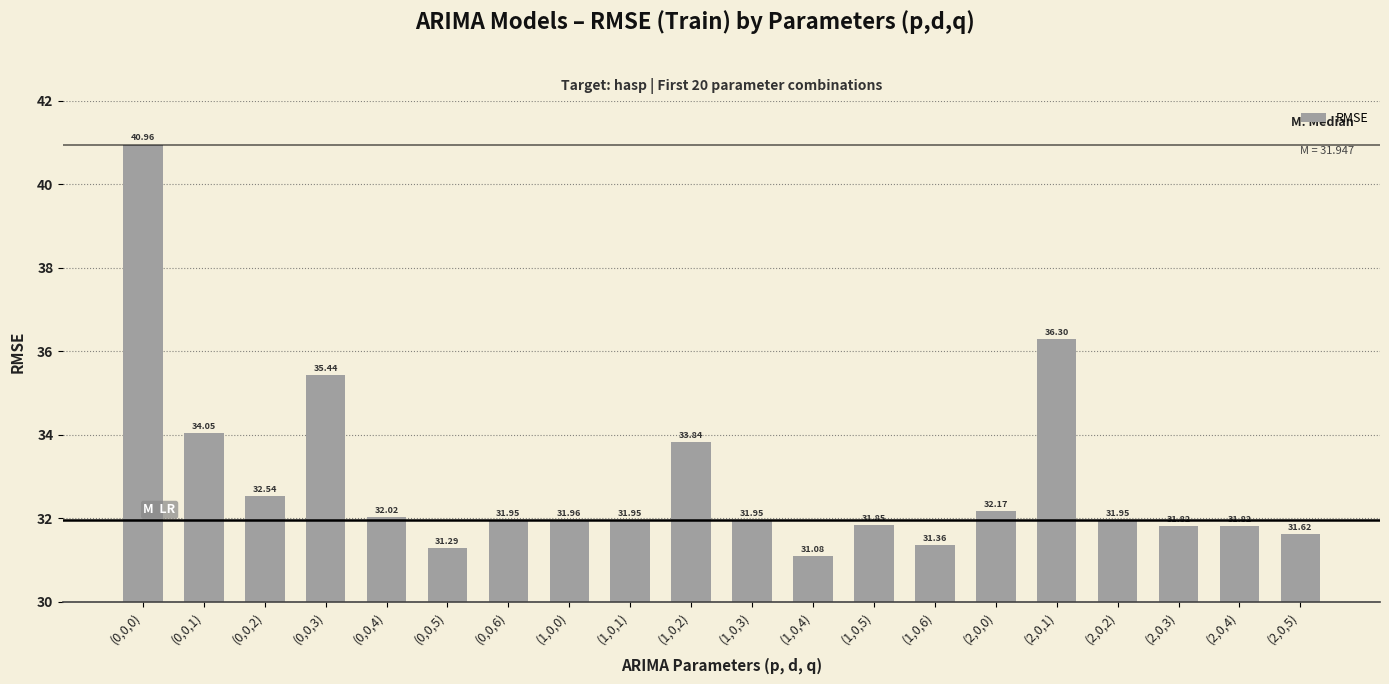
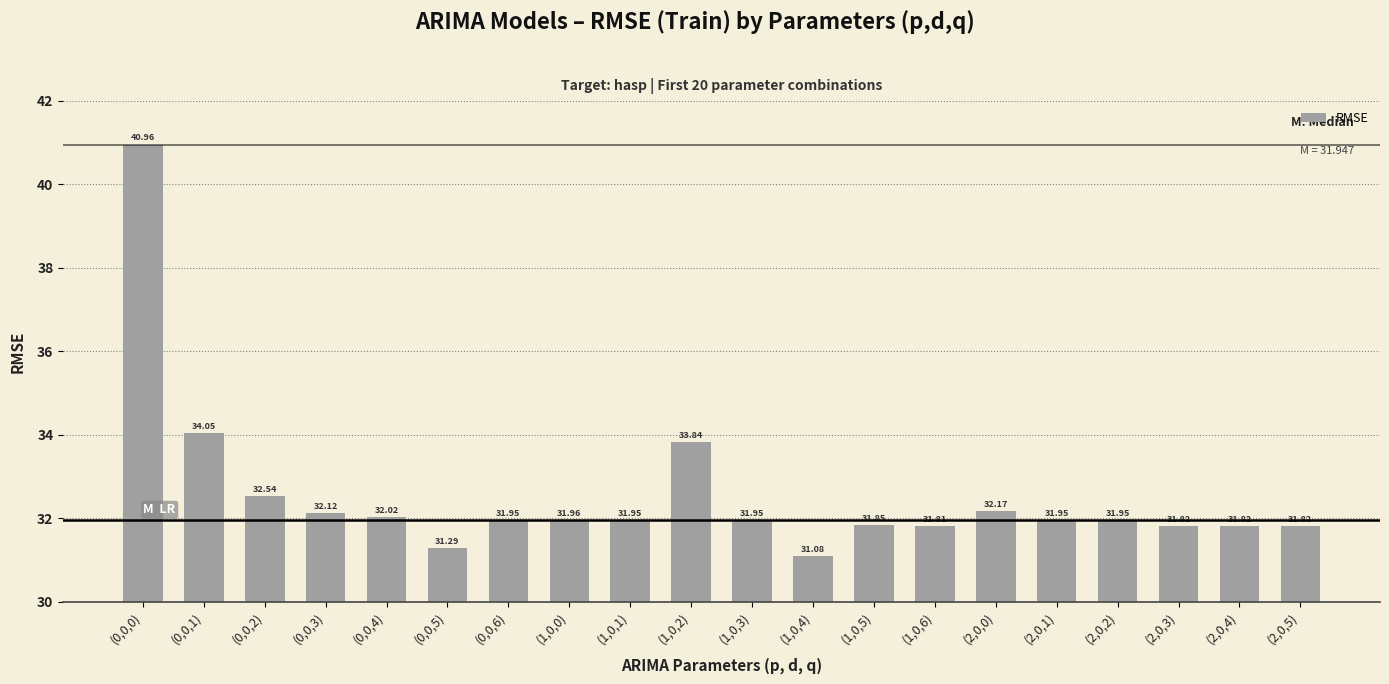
(0,0,3): 35.44 -> 32.12
(1,0,6): 31.36 -> 31.81
(2,0,1): 36.30 -> 31.95
(2,0,5): 31.62 -> 31.82
